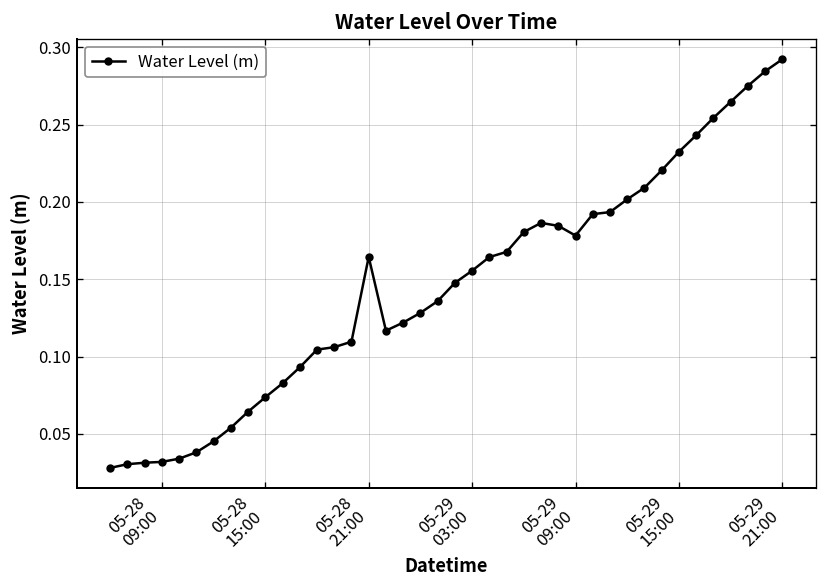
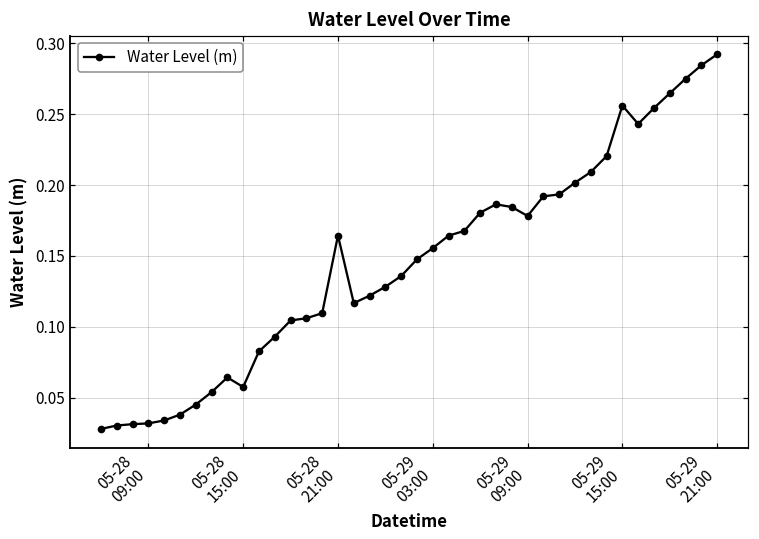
05-28 15:00: 0.074 -> 0.058
05-29 15:00: 0.232 -> 0.256
